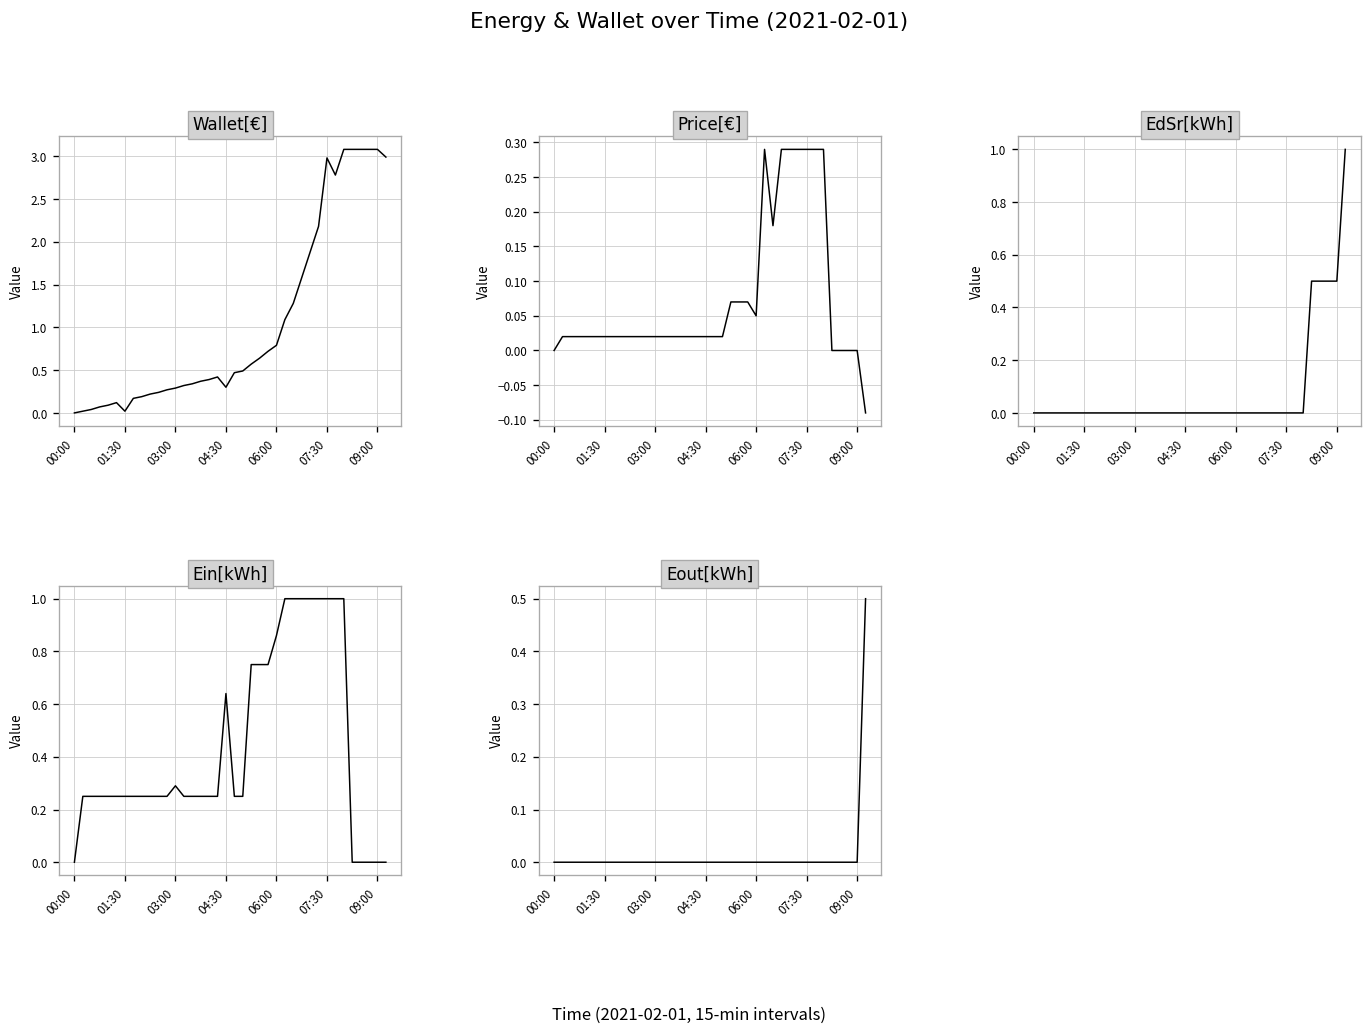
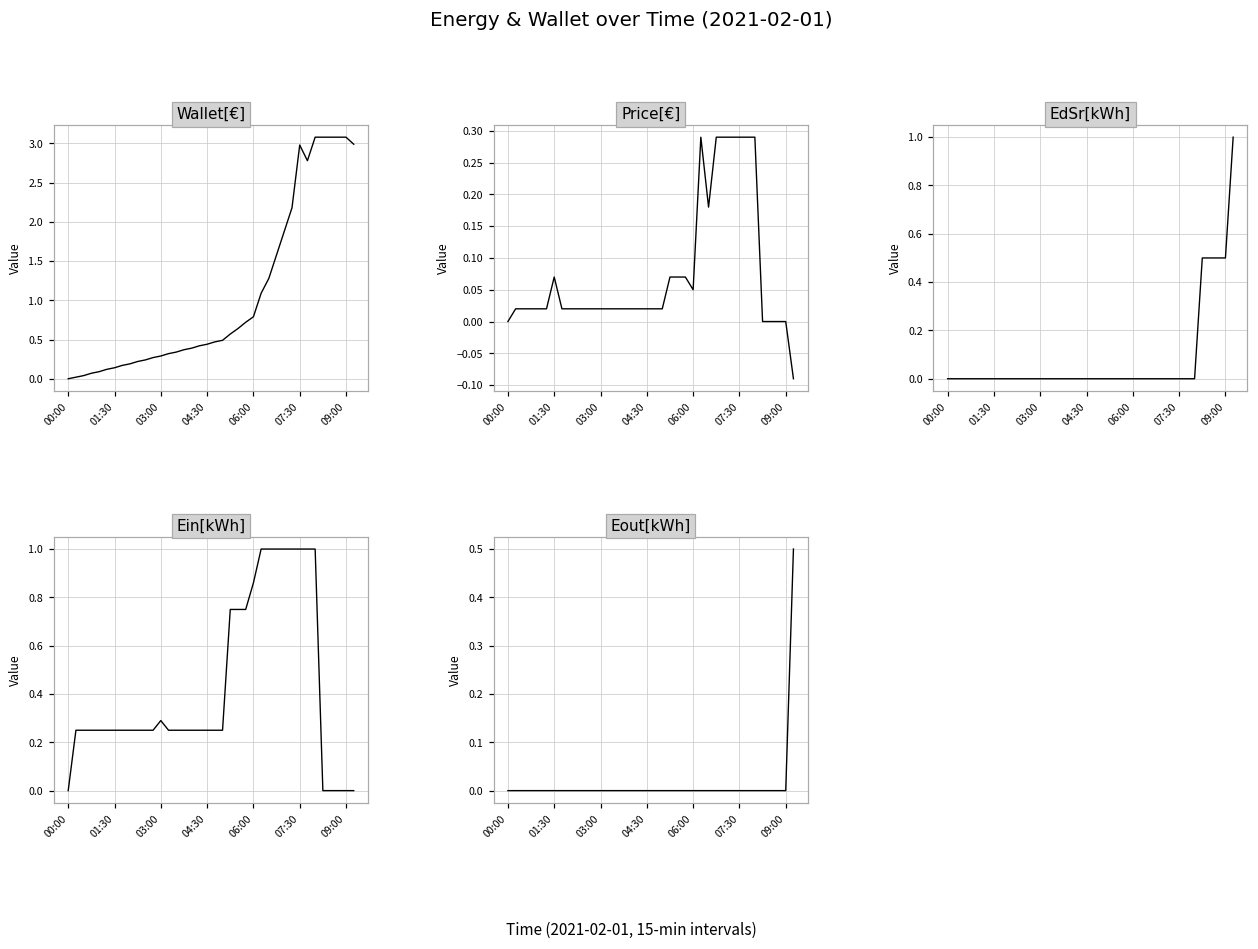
Wallet[€], 01:30: 0.0 -> 0.1
Wallet[€], 04:30: 0.3 -> 0.4
Price[€], 01:30: 0.02 -> 0.07
Ein[kWh], 04:30: 0.64 -> 0.25
